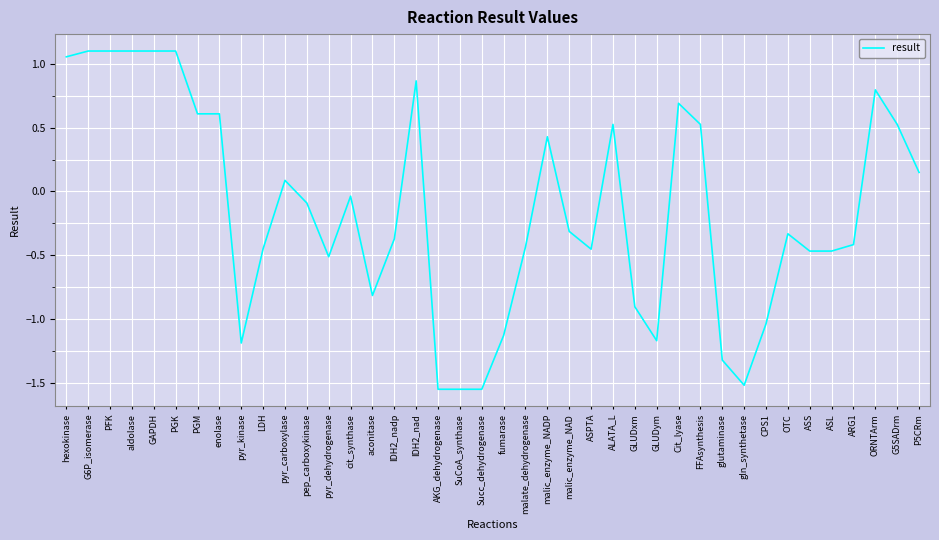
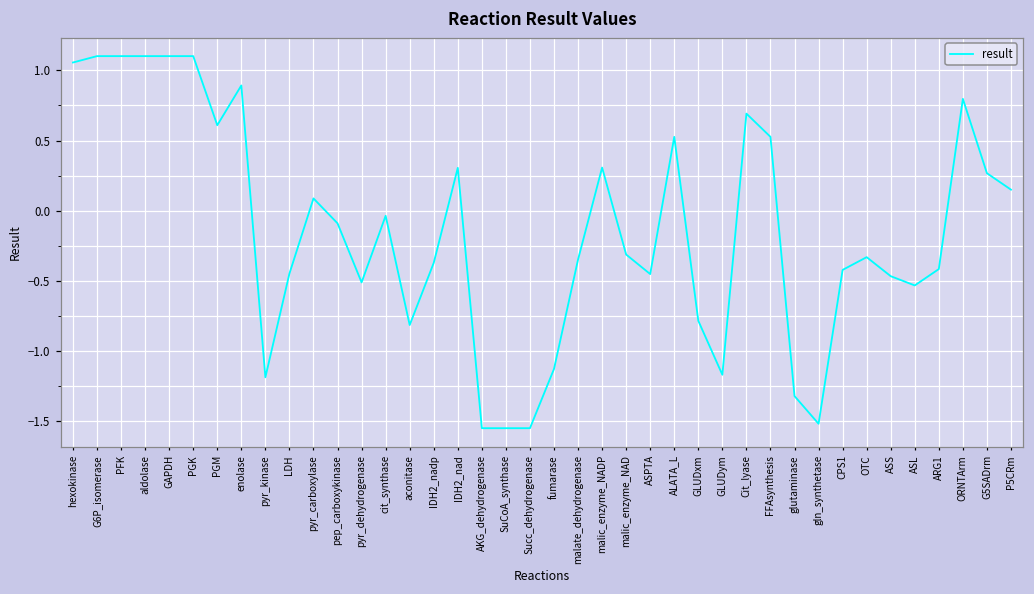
enolase: 0.61 -> 0.89
IDH2_nad: 0.87 -> 0.31
malate_dehydrogenase: -0.43 -> -0.35
malic_enzyme_NADP: 0.43 -> 0.31
GLUDxm: -0.90 -> -0.79
CPS1: -1.04 -> -0.42
ASL: -0.47 -> -0.53
G5SADrm: 0.53 -> 0.27
